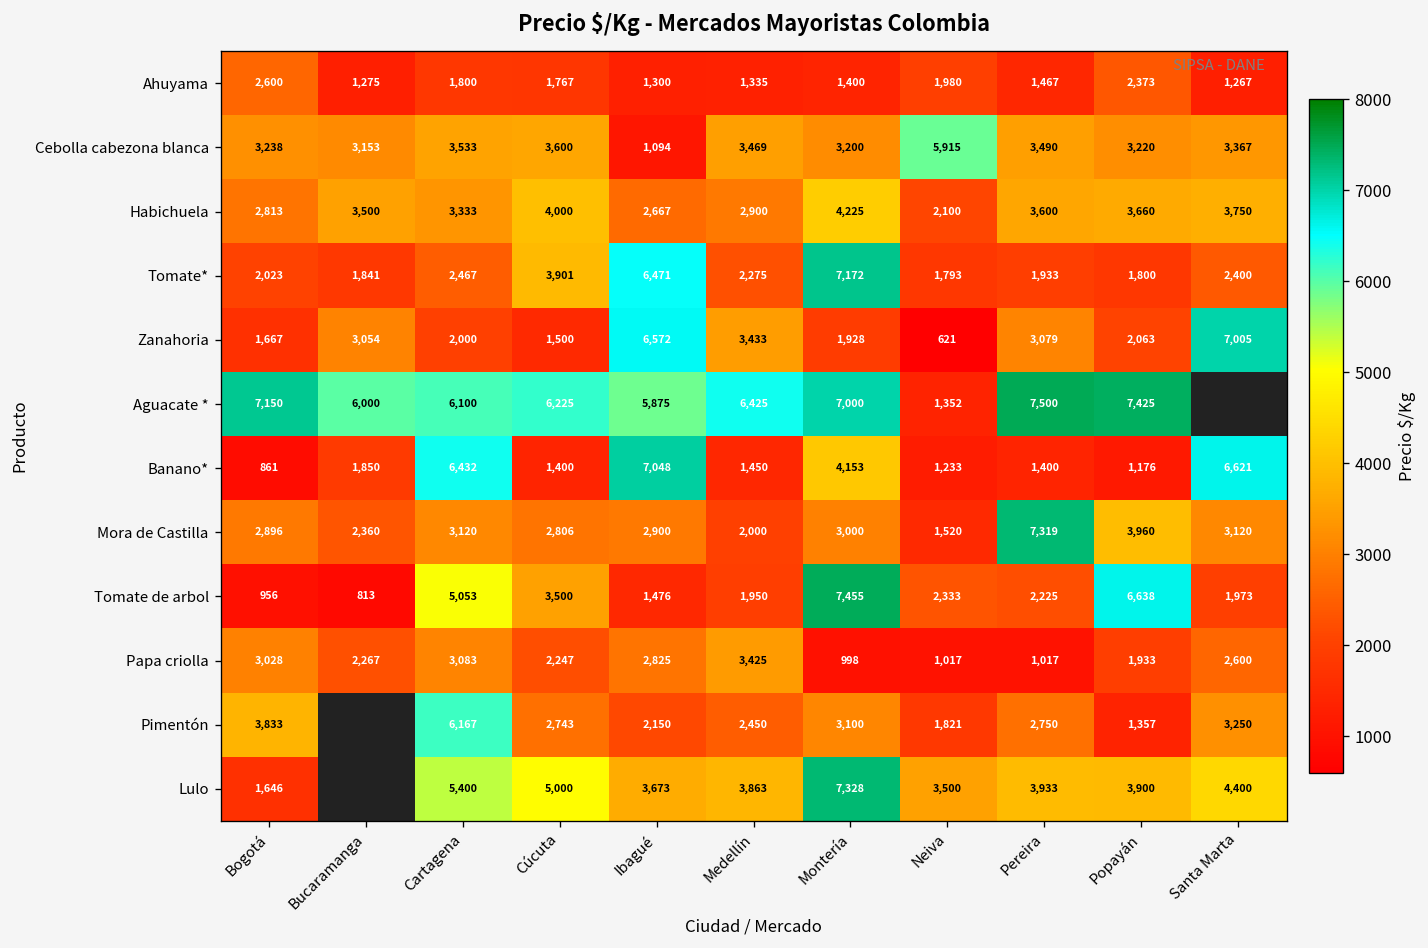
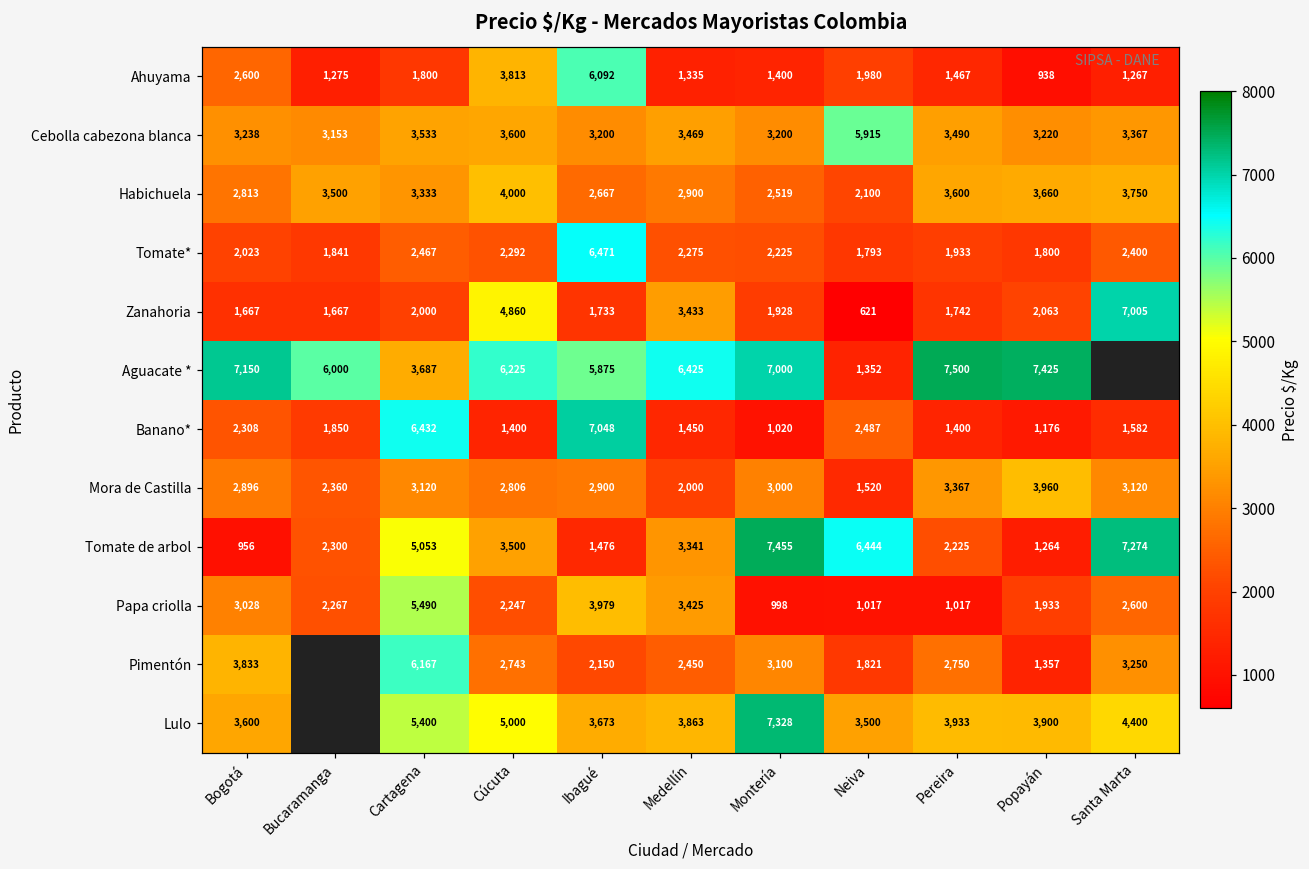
Ahuyama, Cúcuta: 1,767 -> 3,813
Ahuyama, Ibagué: 1,300 -> 6,092
Ahuyama, Popayán: 2,373 -> 938
Cebolla cabezona blanca, Ibagué: 1,094 -> 3,200
Habichuela, Montería: 4,225 -> 2,519
Tomate*, Cúcuta: 3,901 -> 2,292
Tomate*, Montería: 7,172 -> 2,225
Zanahoria, Bucaramanga: 3,054 -> 1,667
Zanahoria, Cúcuta: 1,500 -> 4,860
Zanahoria, Ibagué: 6,572 -> 1,733
Zanahoria, Pereira: 3,079 -> 1,742
Aguacate *, Cartagena: 6,100 -> 3,687
Banano*, Bogotá: 861 -> 2,308
Banano*, Montería: 4,153 -> 1,020
Banano*, Neiva: 1,233 -> 2,487
Banano*, Santa Marta: 6,621 -> 1,582
Mora de Castilla, Pereira: 7,319 -> 3,367
Tomate de arbol, Bucaramanga: 813 -> 2,300
Tomate de arbol, Medellín: 1,950 -> 3,341
Tomate de arbol, Neiva: 2,333 -> 6,444
Tomate de arbol, Popayán: 6,638 -> 1,264
Tomate de arbol, Santa Marta: 1,973 -> 7,274
Papa criolla, Cartagena: 3,083 -> 5,490
Papa criolla, Ibagué: 2,825 -> 3,979
Lulo, Bogotá: 1,646 -> 3,600
